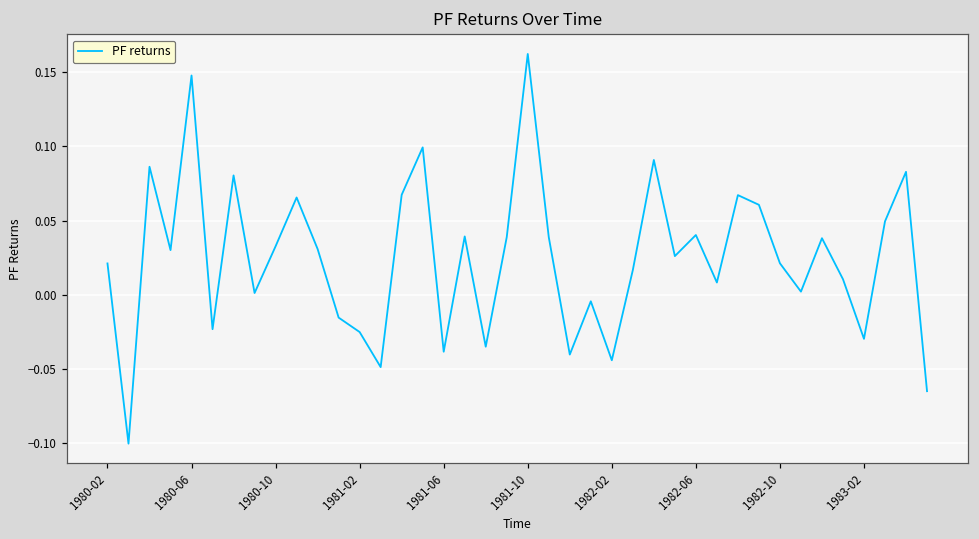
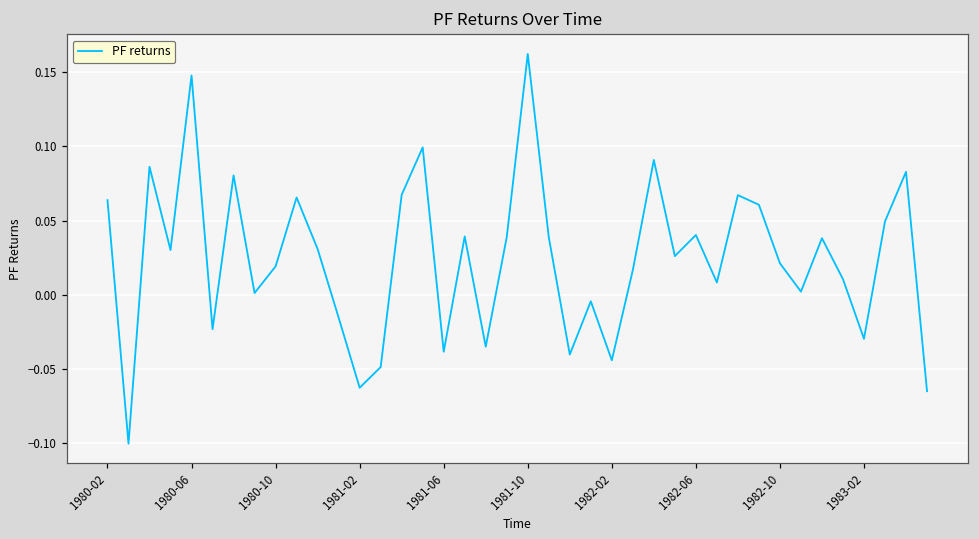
1980-02: 0.021 -> 0.064
1980-10: 0.033 -> 0.019
1981-02: -0.025 -> -0.063
